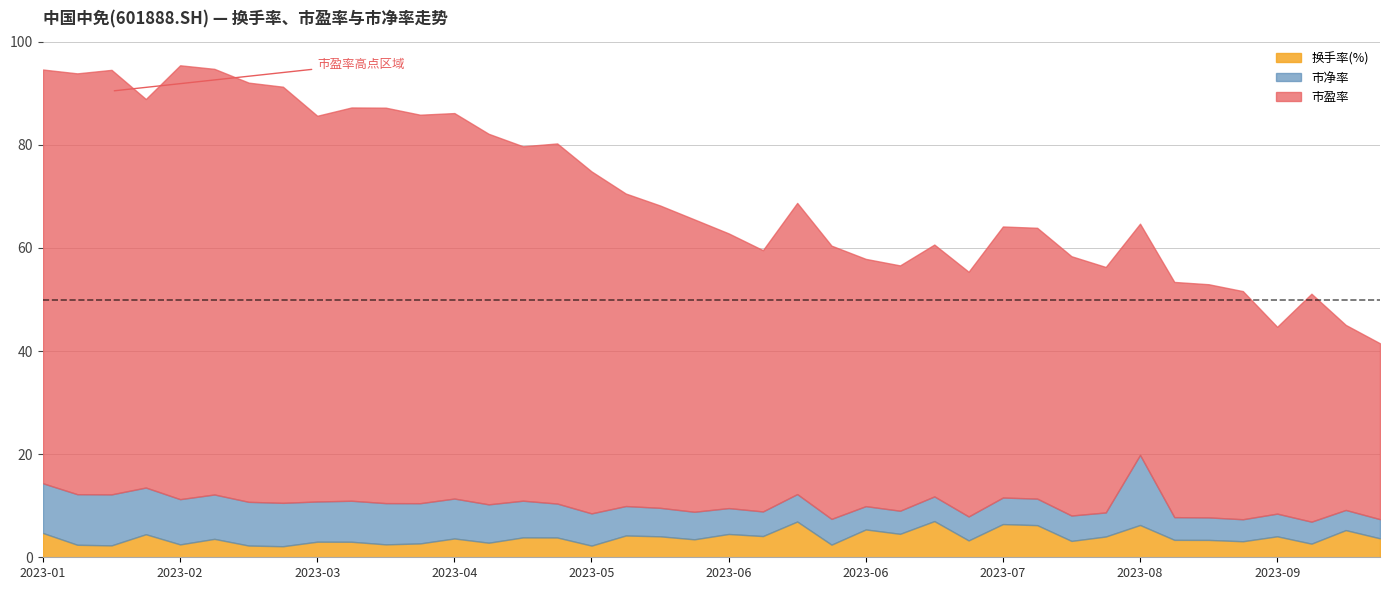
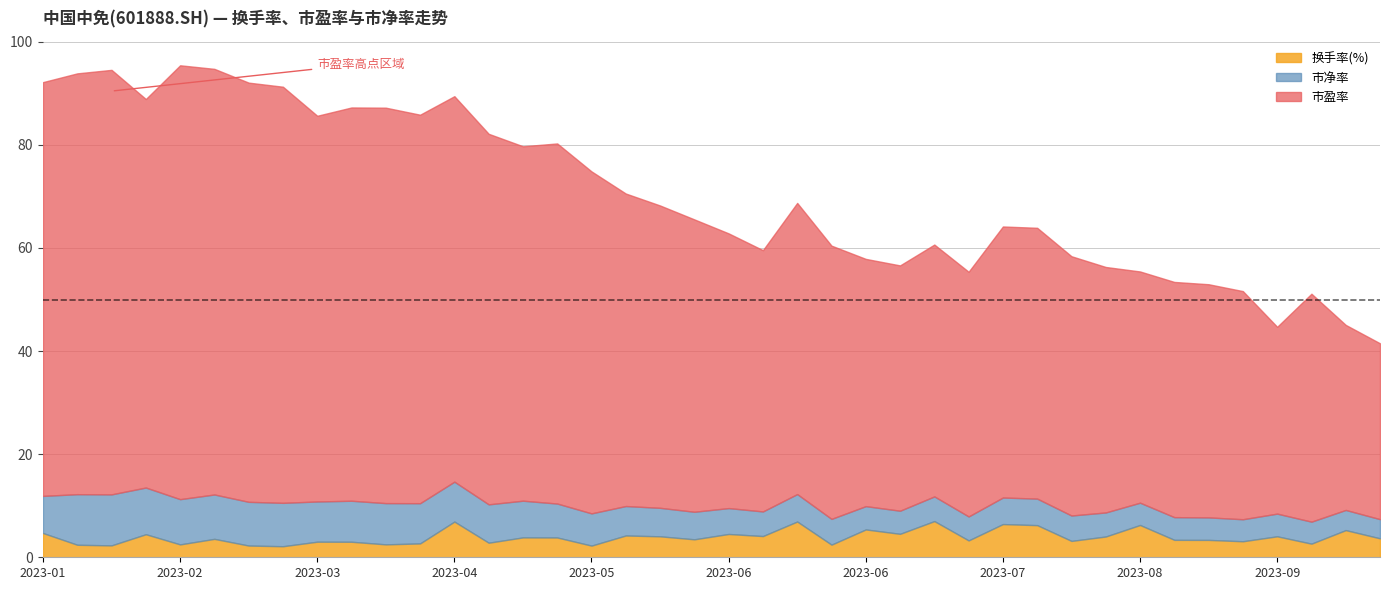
市净率, 2023-01: 10 -> 7
换手率(%), 2023-04: 4 -> 7
市净率, 2023-08: 14 -> 4
